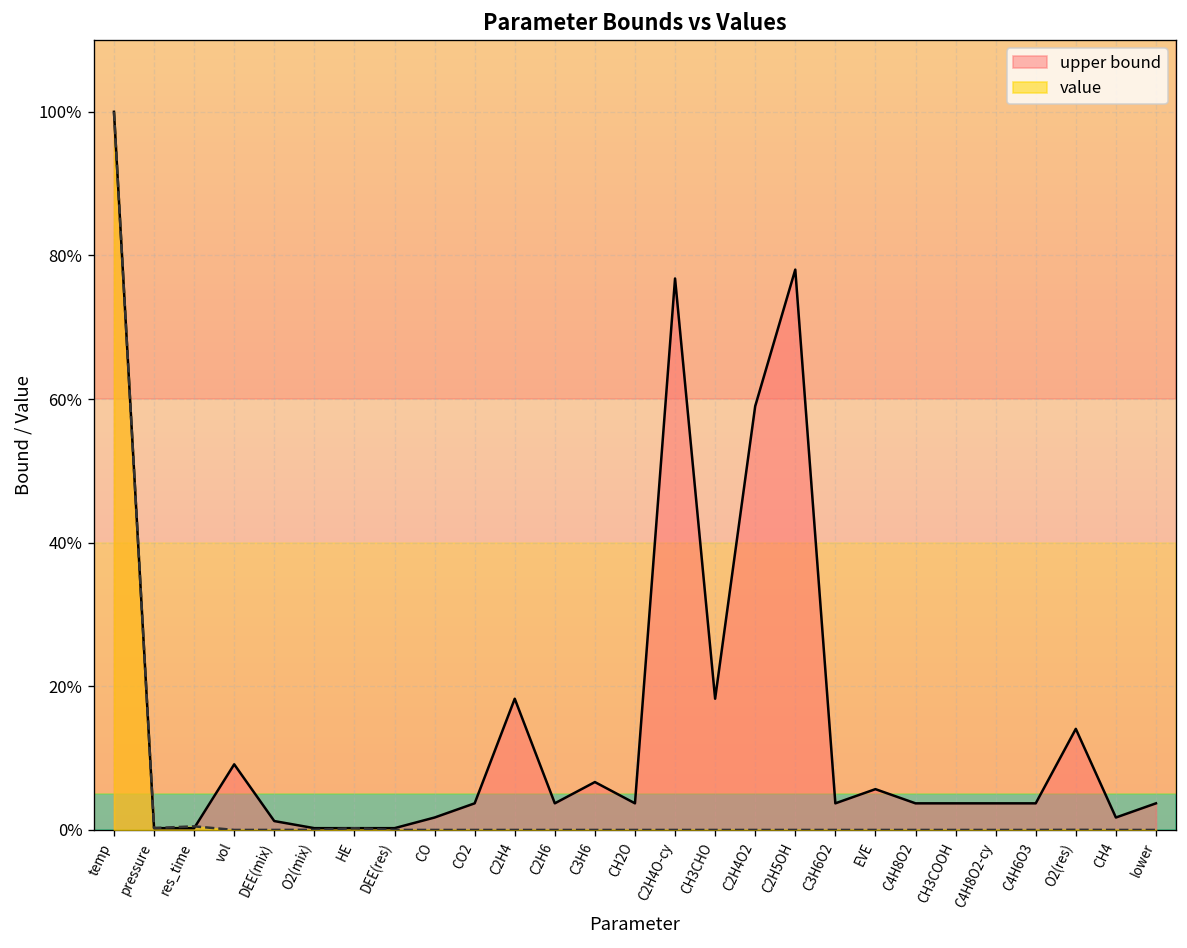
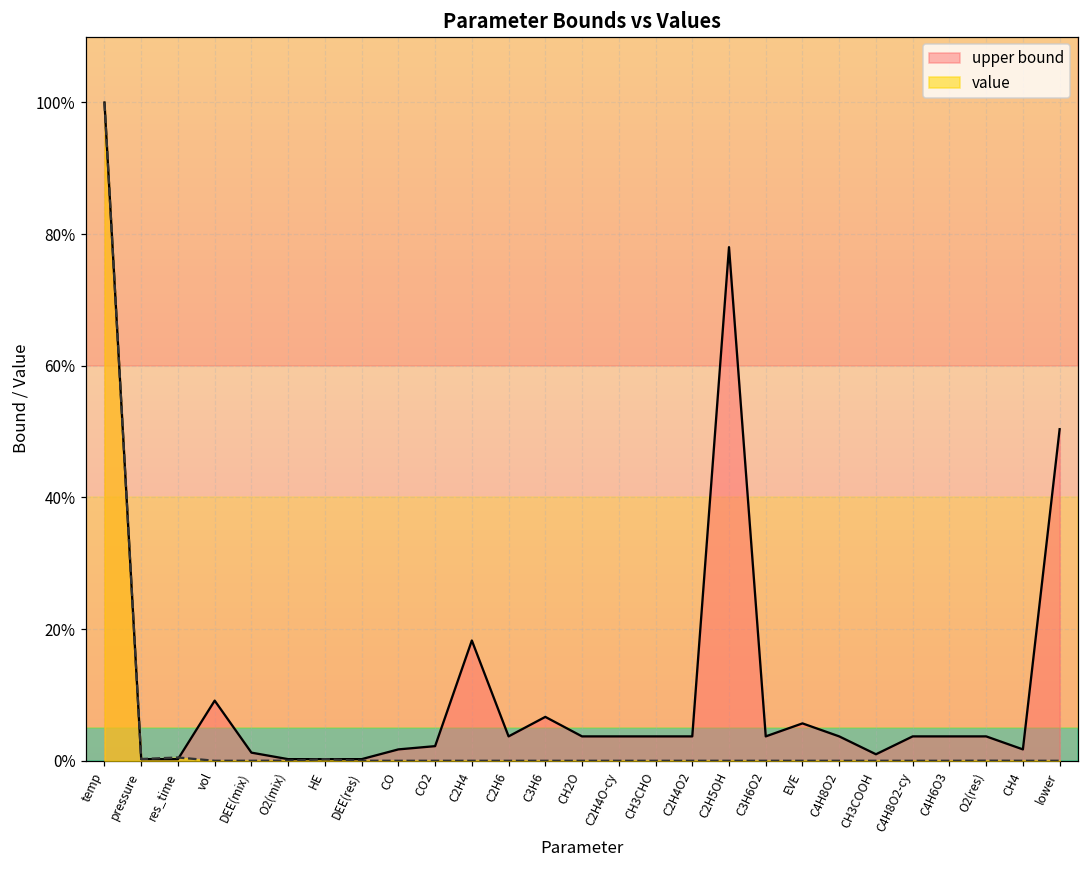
upper bound, CO2: 4% -> 2%
upper bound, C2H4O-cy: 77% -> 4%
upper bound, CH3CHO: 18% -> 4%
upper bound, C2H4O2: 59% -> 4%
upper bound, CH3COOH: 4% -> 1%
upper bound, O2(res): 14% -> 4%
upper bound, lower: 4% -> 50%
